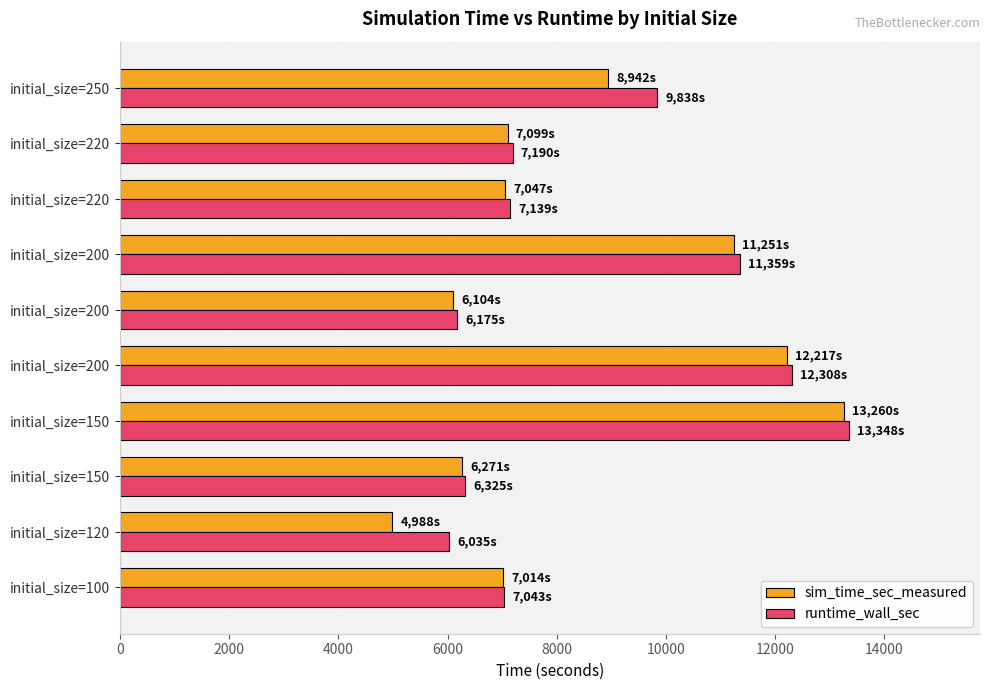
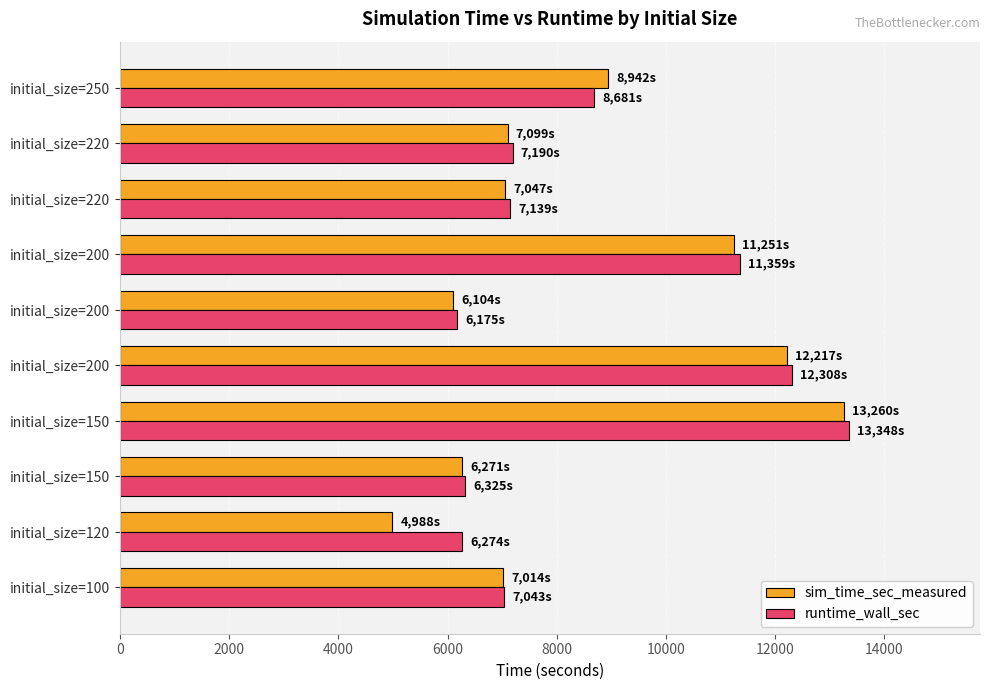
runtime_wall_sec, initial_size=250: 9,838s -> 8,681s
runtime_wall_sec, initial_size=120: 6,035s -> 6,274s
